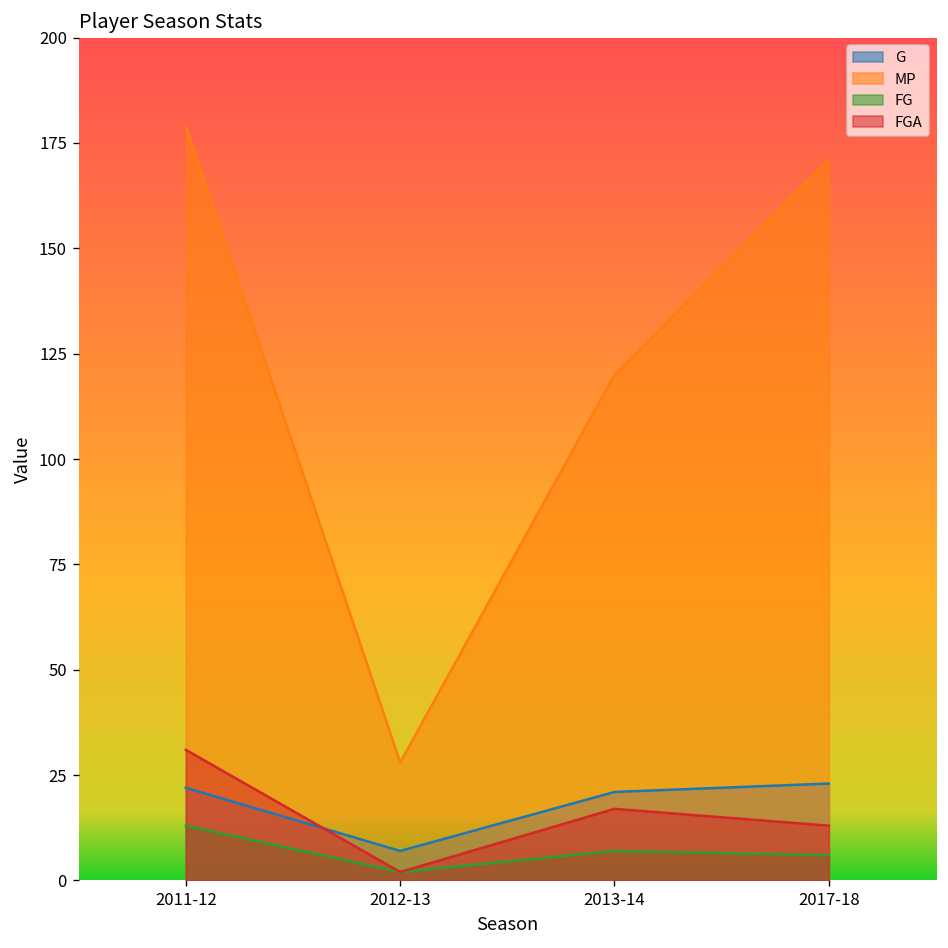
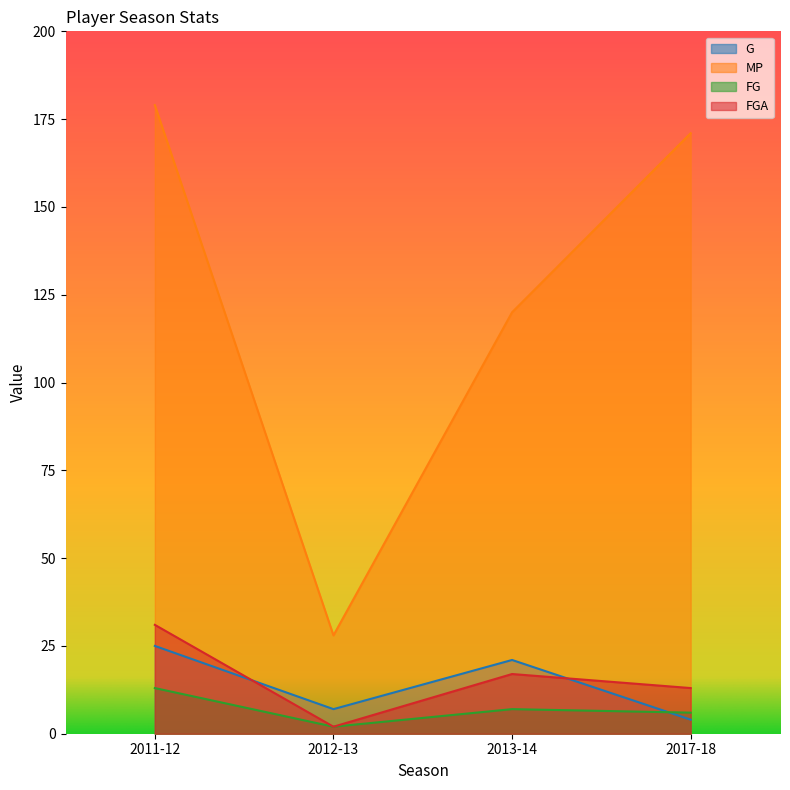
G, 2011-12: 22 -> 25
G, 2017-18: 23 -> 4
